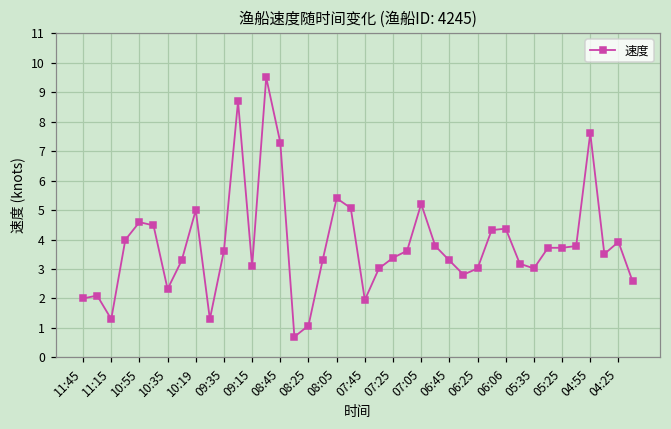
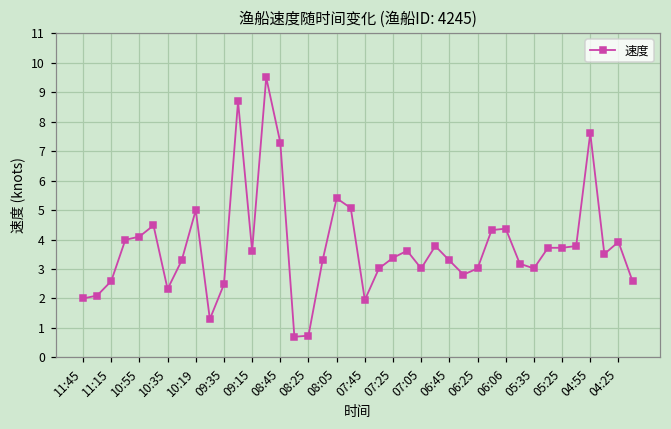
11:15: 1.3 -> 2.6
10:55: 4.6 -> 4.1
09:35: 3.6 -> 2.5
09:15: 3.1 -> 3.6
08:25: 1.1 -> 0.7
07:05: 5.2 -> 3.0
